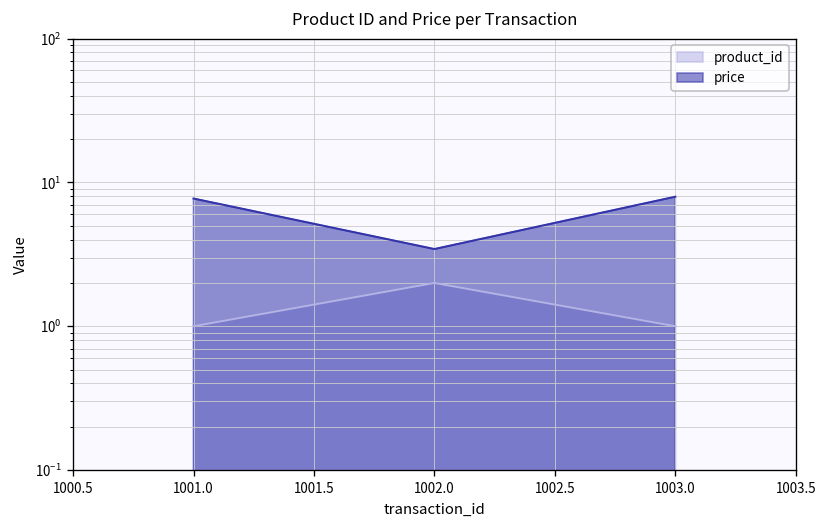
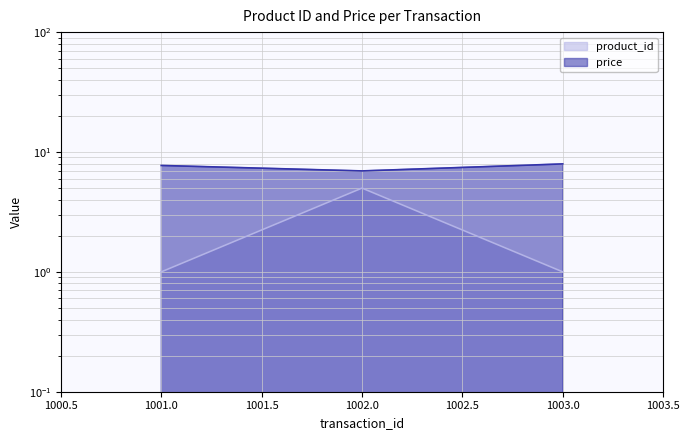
product_id, 1002.0: 2 -> 5
price, 1002.0: 3.4 -> 7
